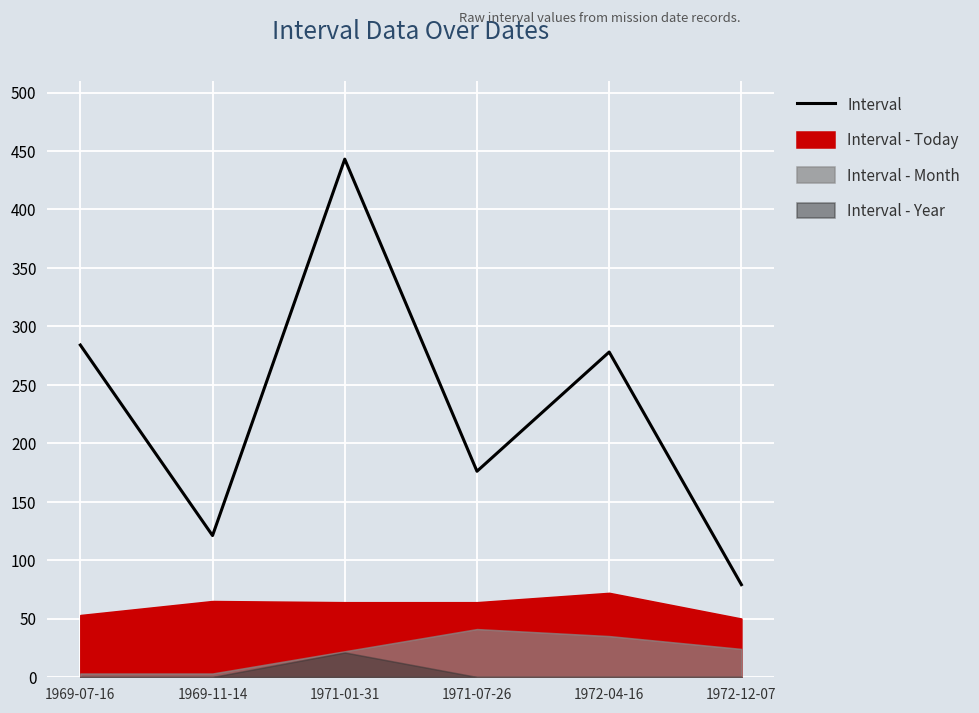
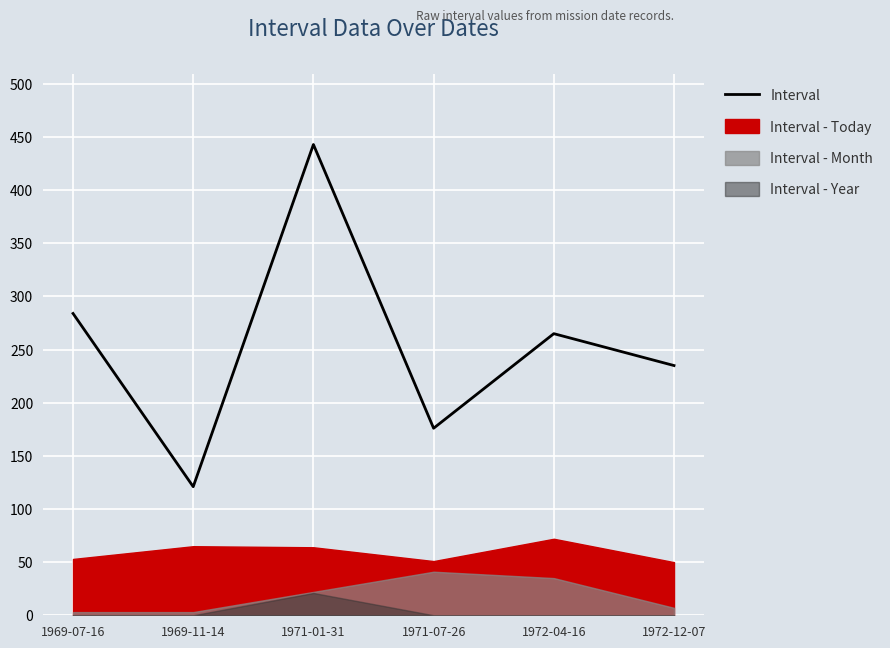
Interval - Today, 1971-07-26: 64 -> 51
Interval, 1972-04-16: 278 -> 265
Interval, 1972-12-07: 79 -> 235
Interval - Month, 1972-12-07: 24 -> 7
